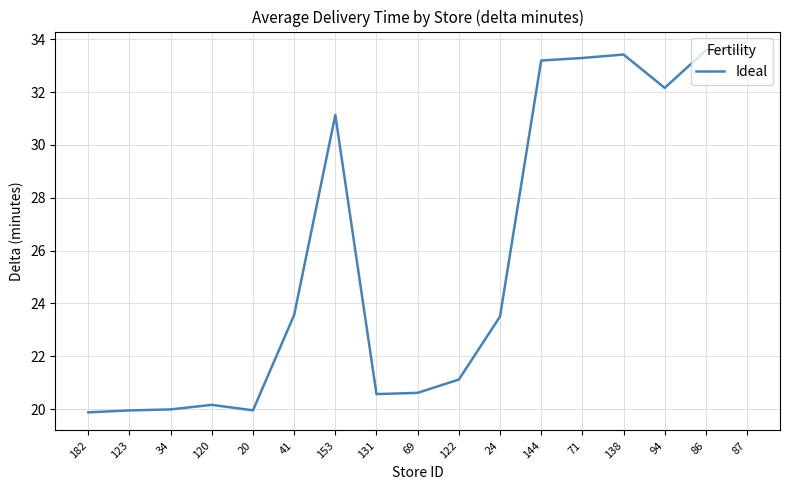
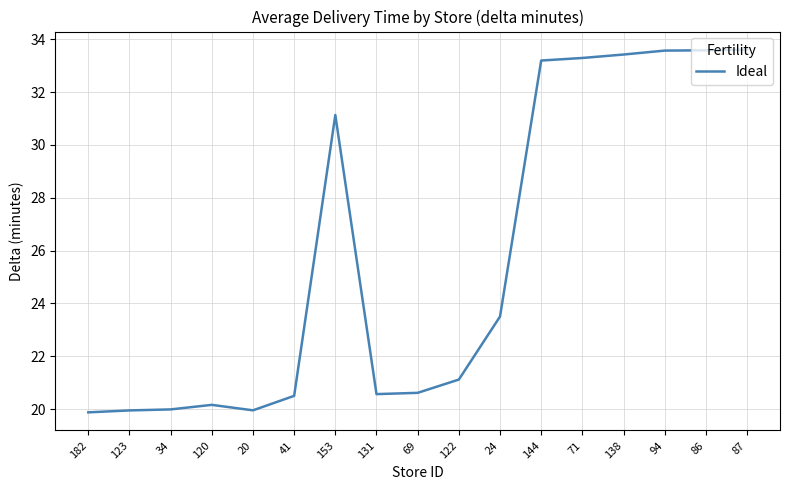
41: 23.6 -> 20.5
94: 32.2 -> 33.6
